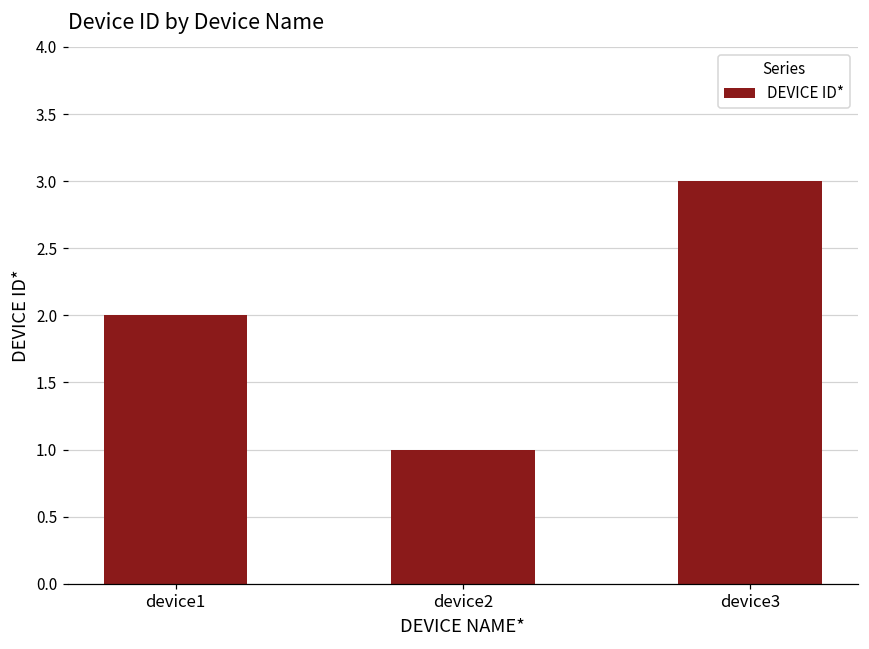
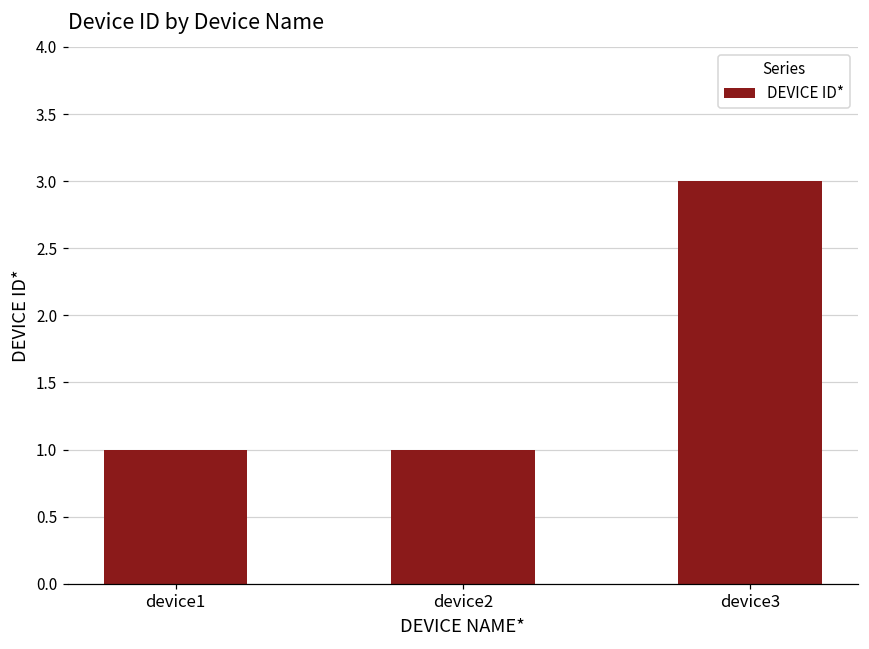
device1: 2 -> 1
